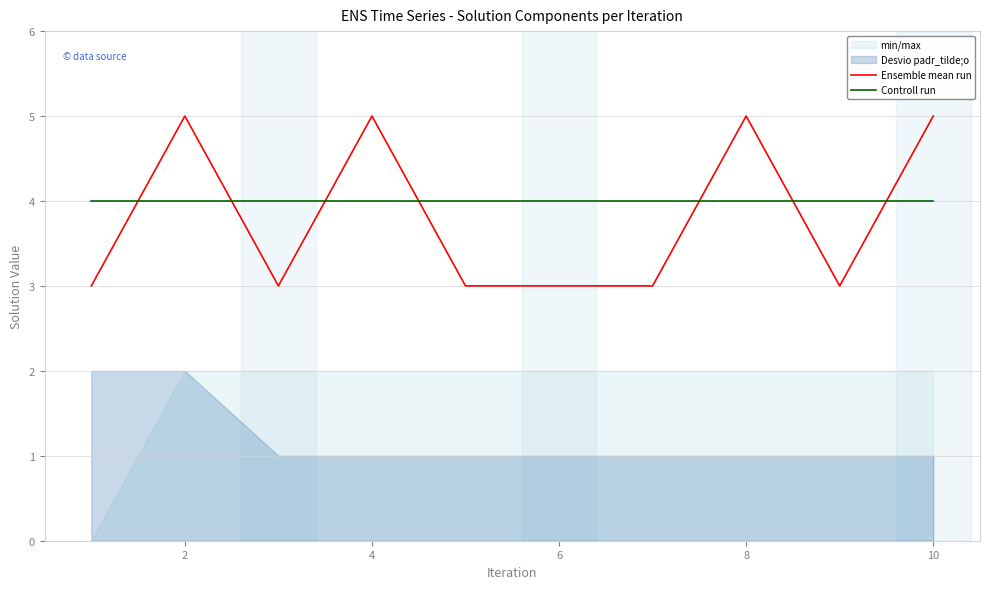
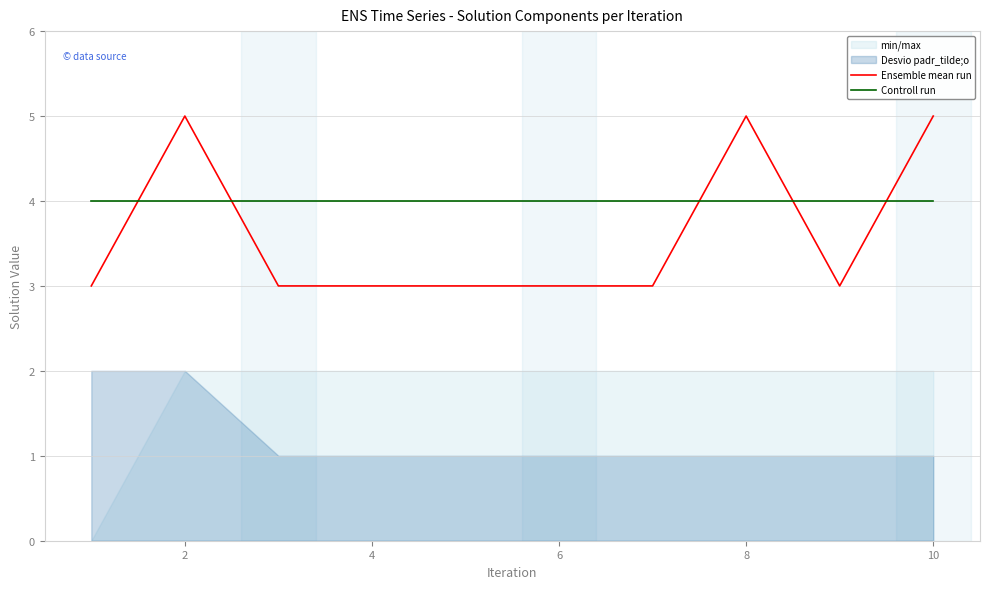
Ensemble mean run, 4: 5 -> 3
